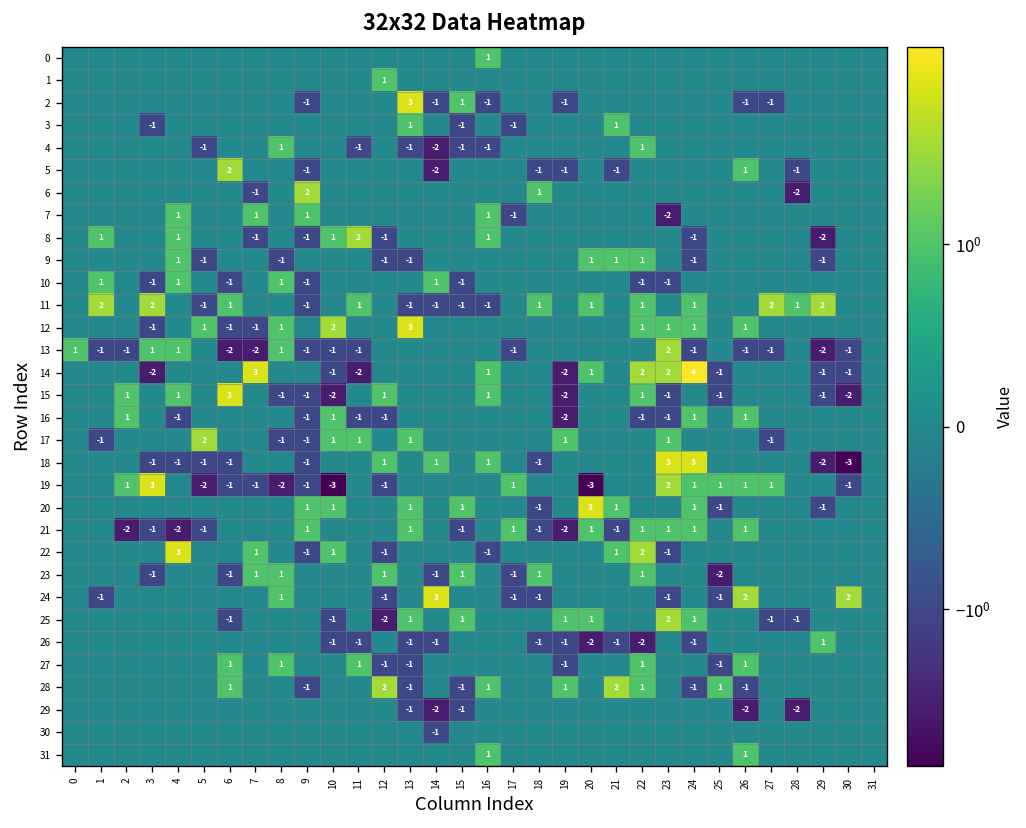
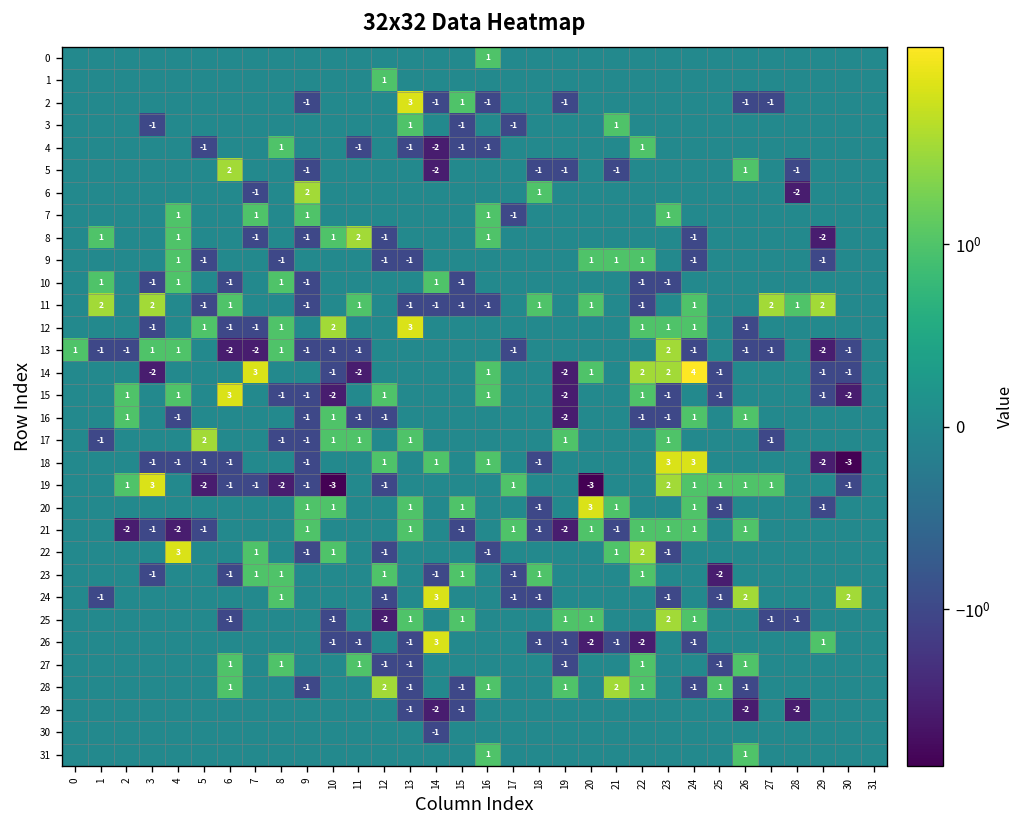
7, 23: -2 -> 1
11, 22: 1 -> -1
12, 26: 1 -> -1
26, 14: -1 -> 3
